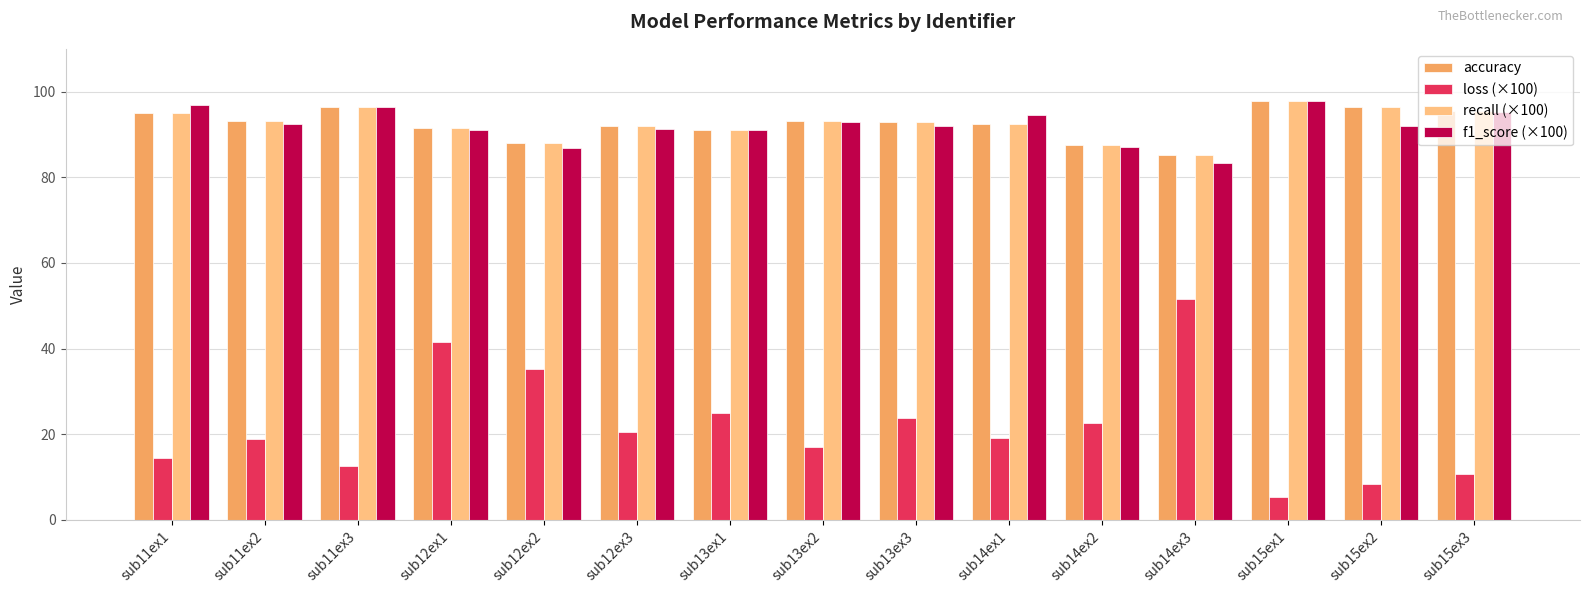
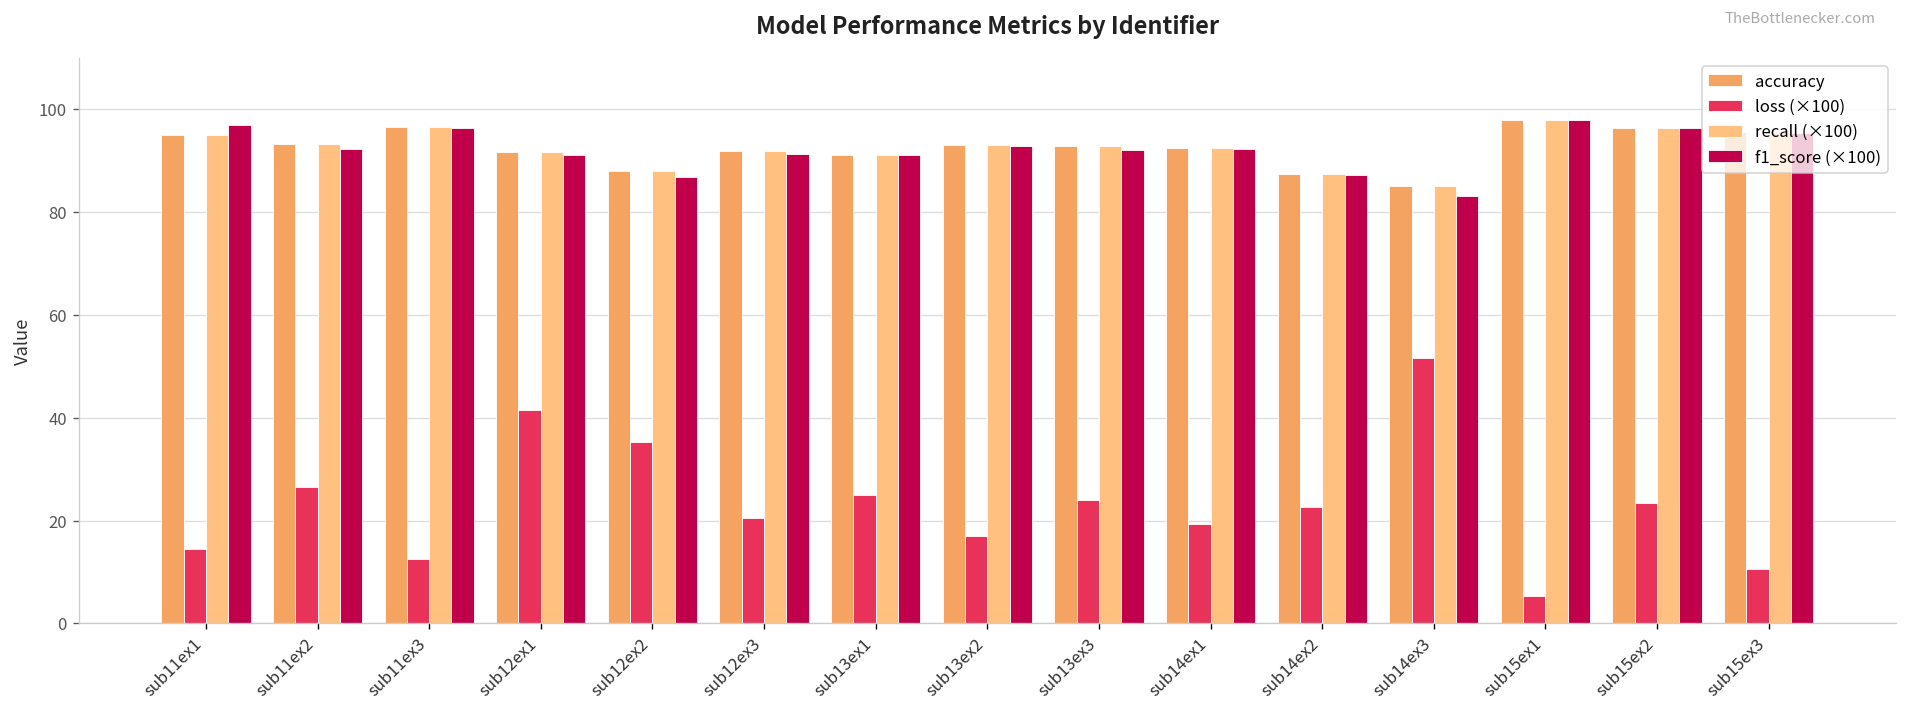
loss (×100), sub11ex2: 19 -> 26
f1_score (×100), sub14ex1: 95 -> 92
loss (×100), sub15ex2: 8 -> 23
f1_score (×100), sub15ex2: 92 -> 96
